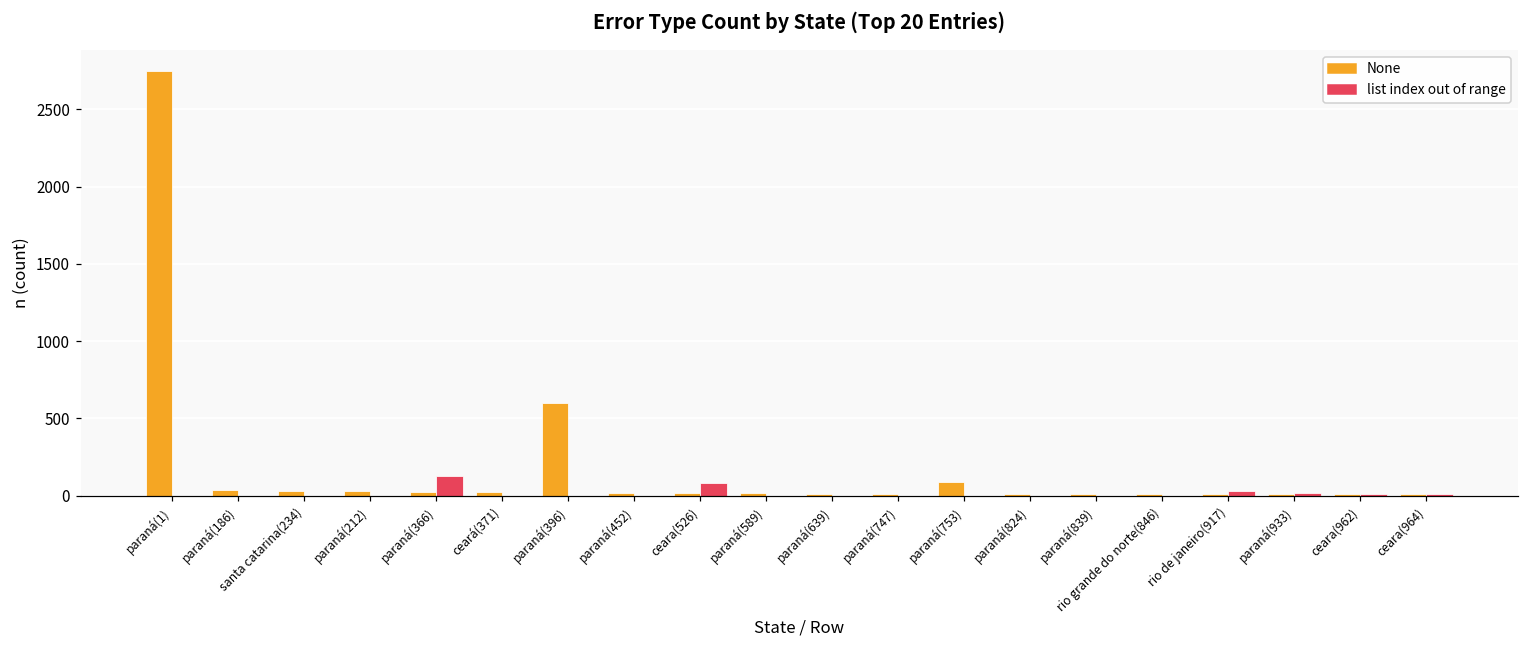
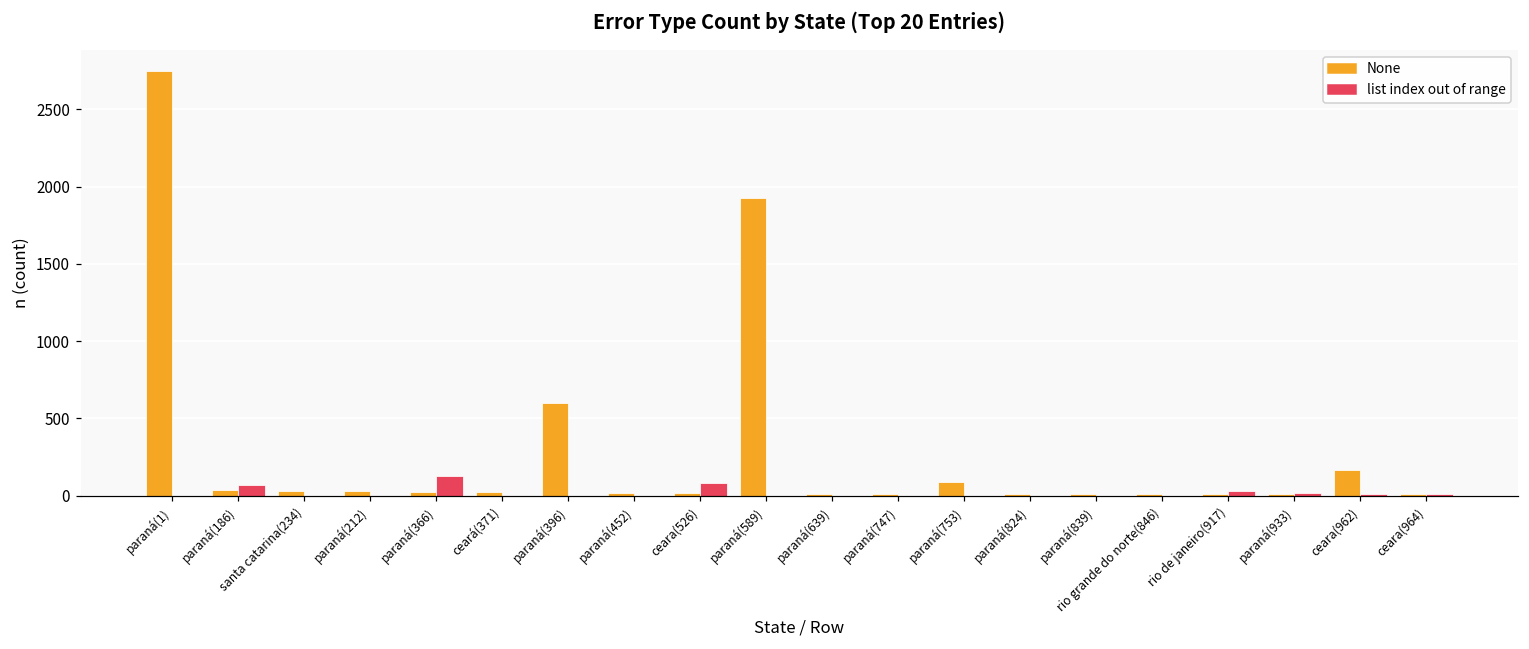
list index out of range, paraná(186): 0 -> 70
None, paraná(589): 20 -> 1920
None, ceara(962): 10 -> 170
